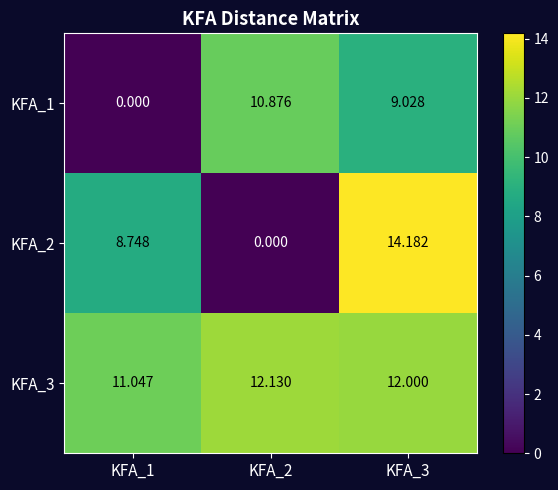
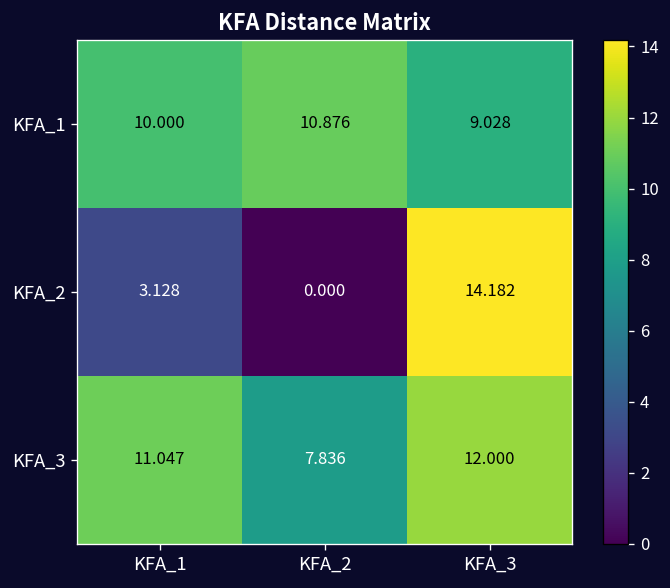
KFA_1, KFA_1: 0.000 -> 10.000
KFA_2, KFA_1: 8.748 -> 3.128
KFA_3, KFA_2: 12.130 -> 7.836
